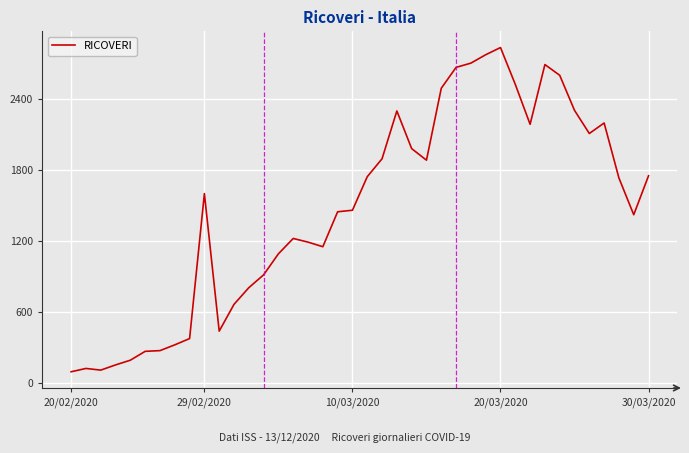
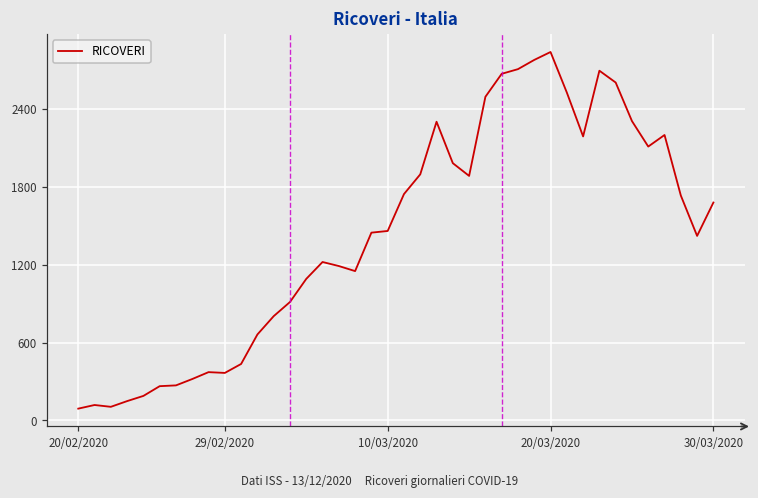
29/02/2020: 1600 -> 370
30/03/2020: 1750 -> 1680
